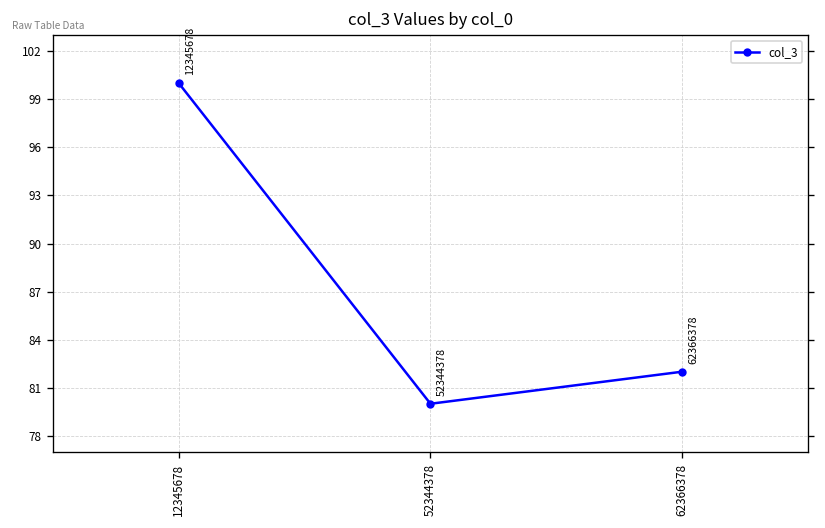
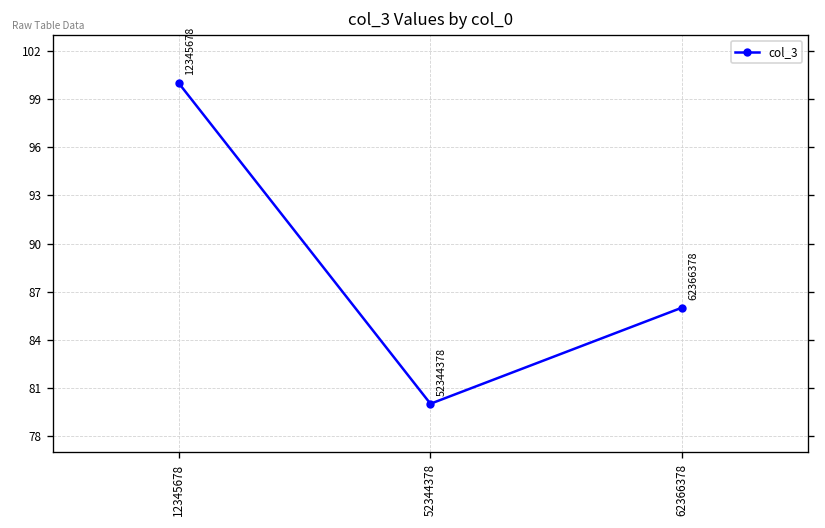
62366378: 82 -> 86
